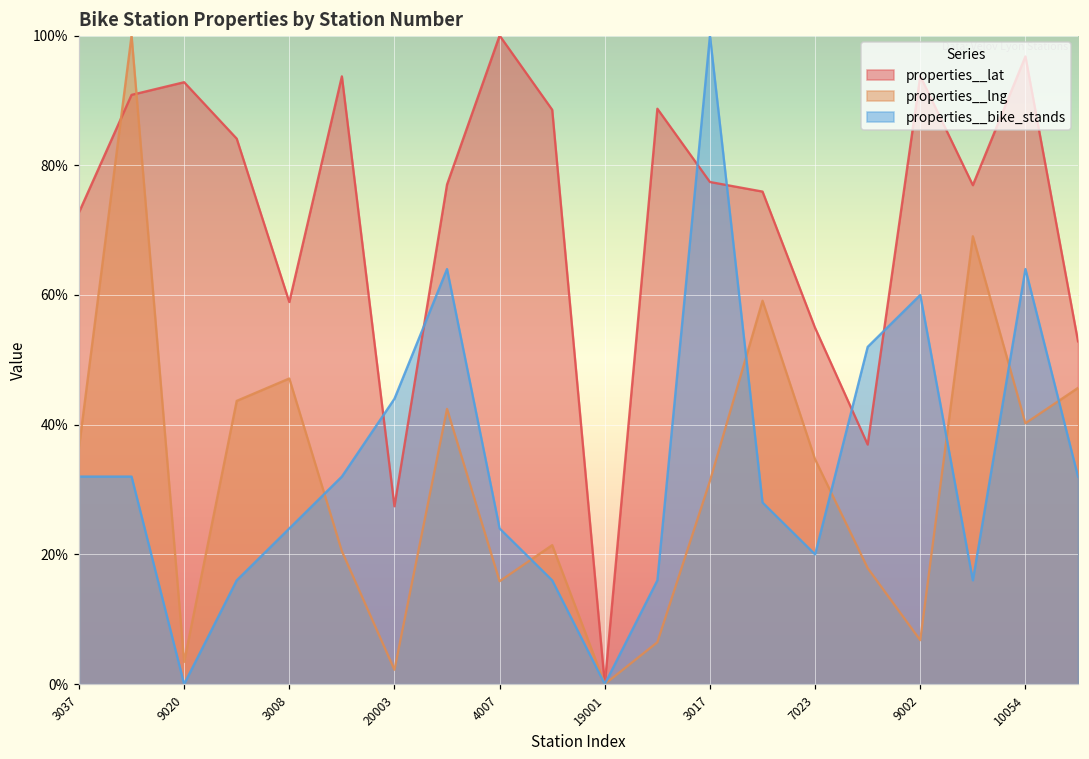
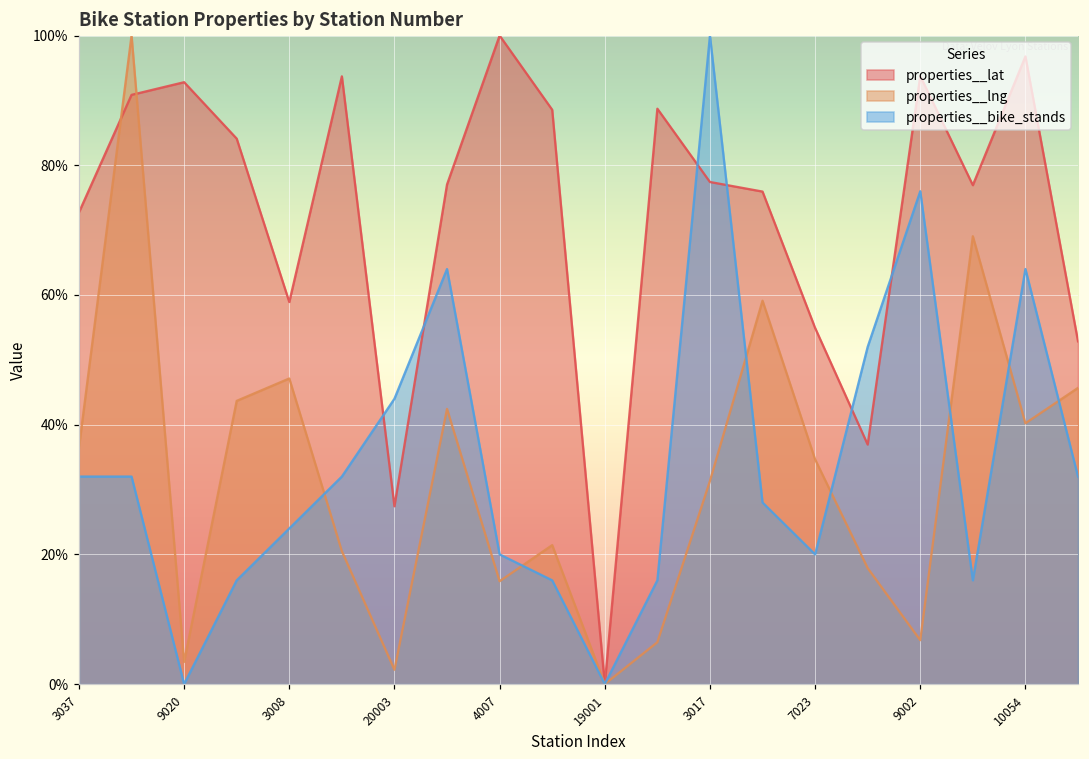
properties__bike_stands, 4007: 24% -> 20%
properties__bike_stands, 9002: 60% -> 76%
